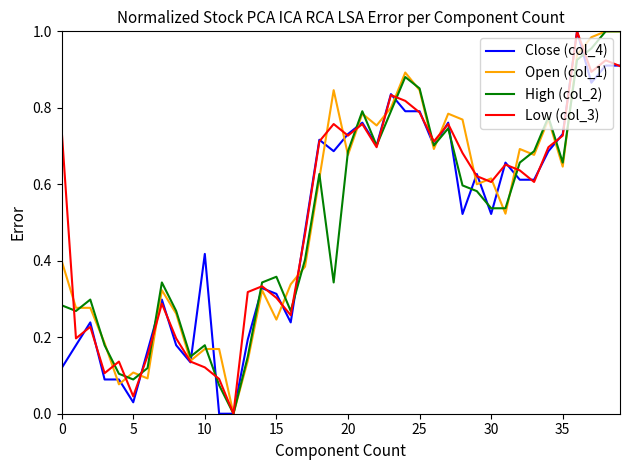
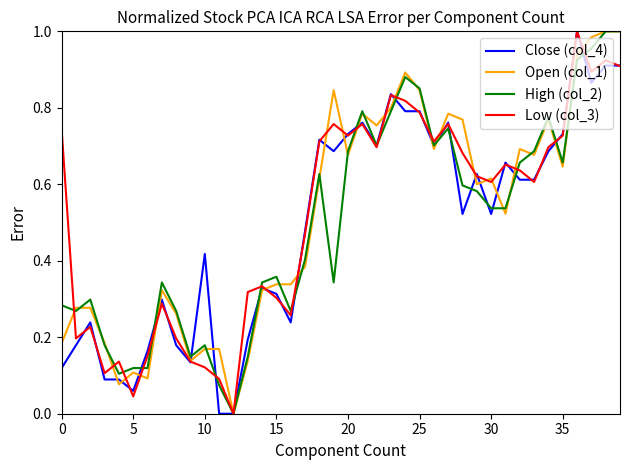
Open (col_1), 0: 0.40 -> 0.18
Close (col_4), 5: 0.03 -> 0.06
High (col_2), 5: 0.09 -> 0.12
Open (col_1), 15: 0.25 -> 0.34
